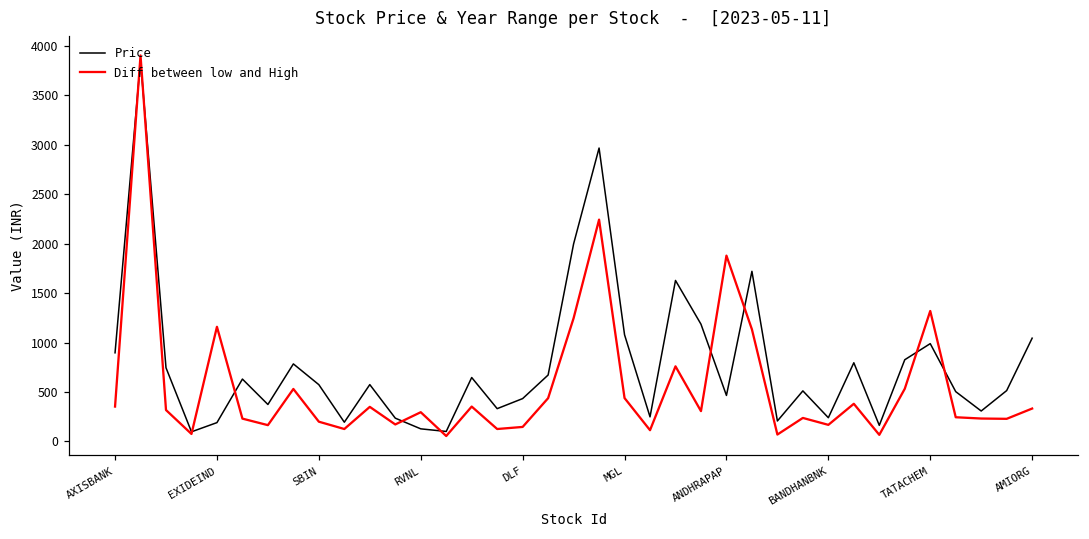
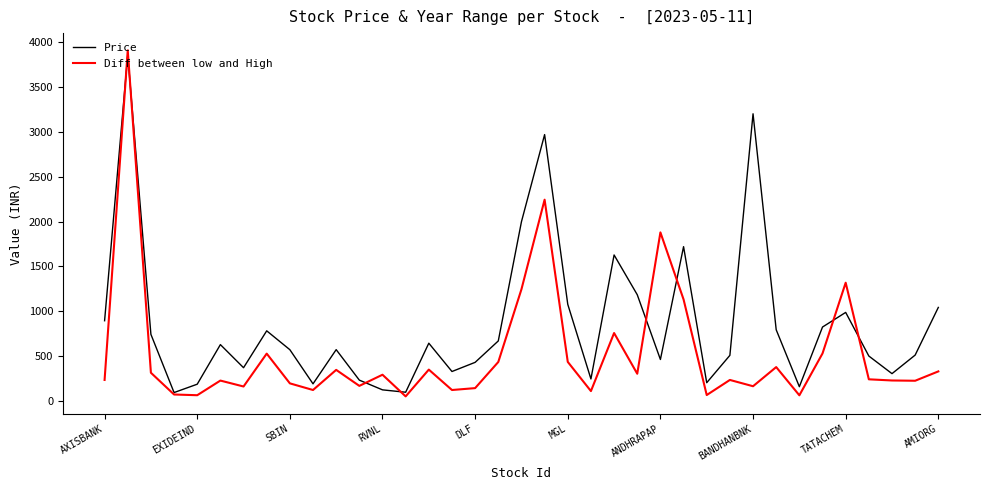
Diff between low and High, AXISBANK: 400 -> 200
Diff between low and High, EXIDEIND: 1200 -> 100
Price, BANDHANBNK: 200 -> 3200
